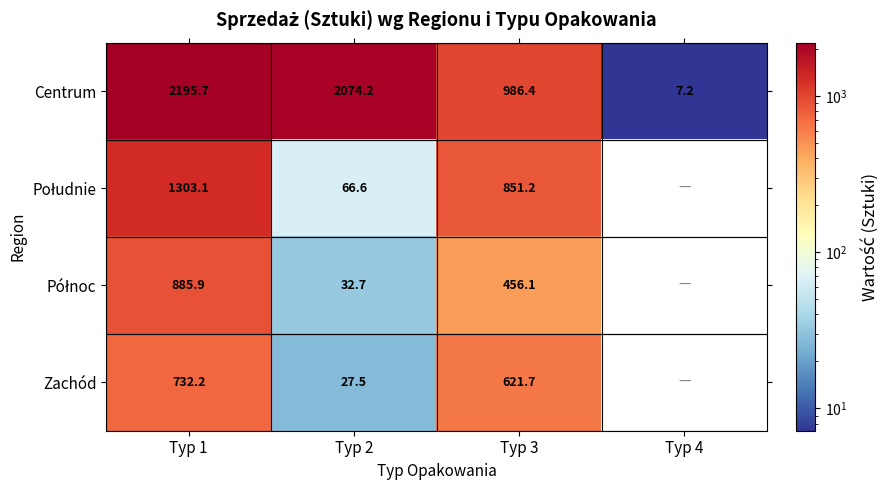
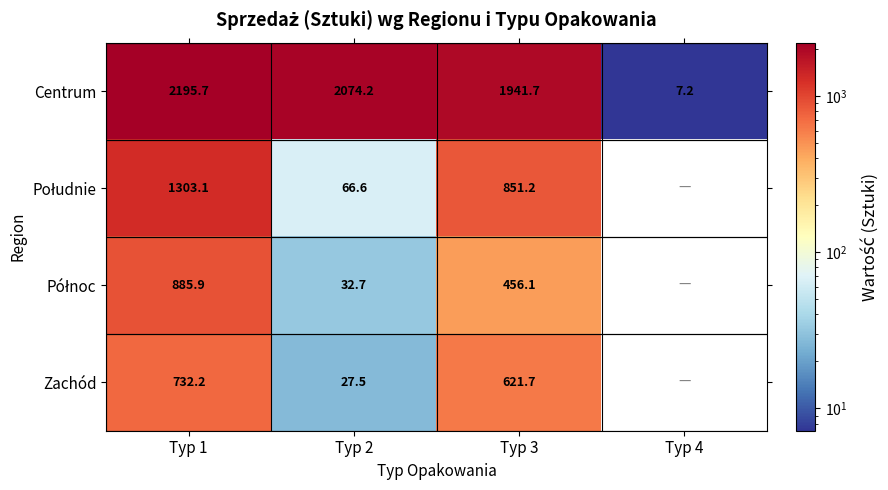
Centrum, Typ 3: 986.4 -> 1941.7
